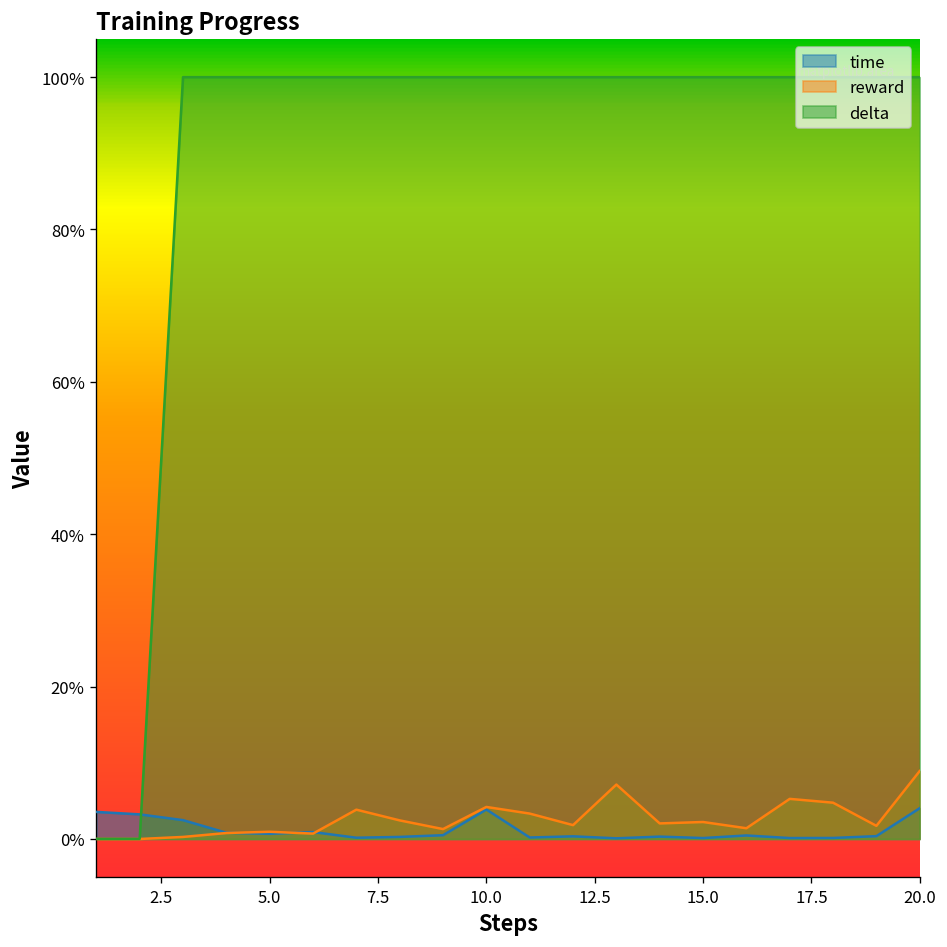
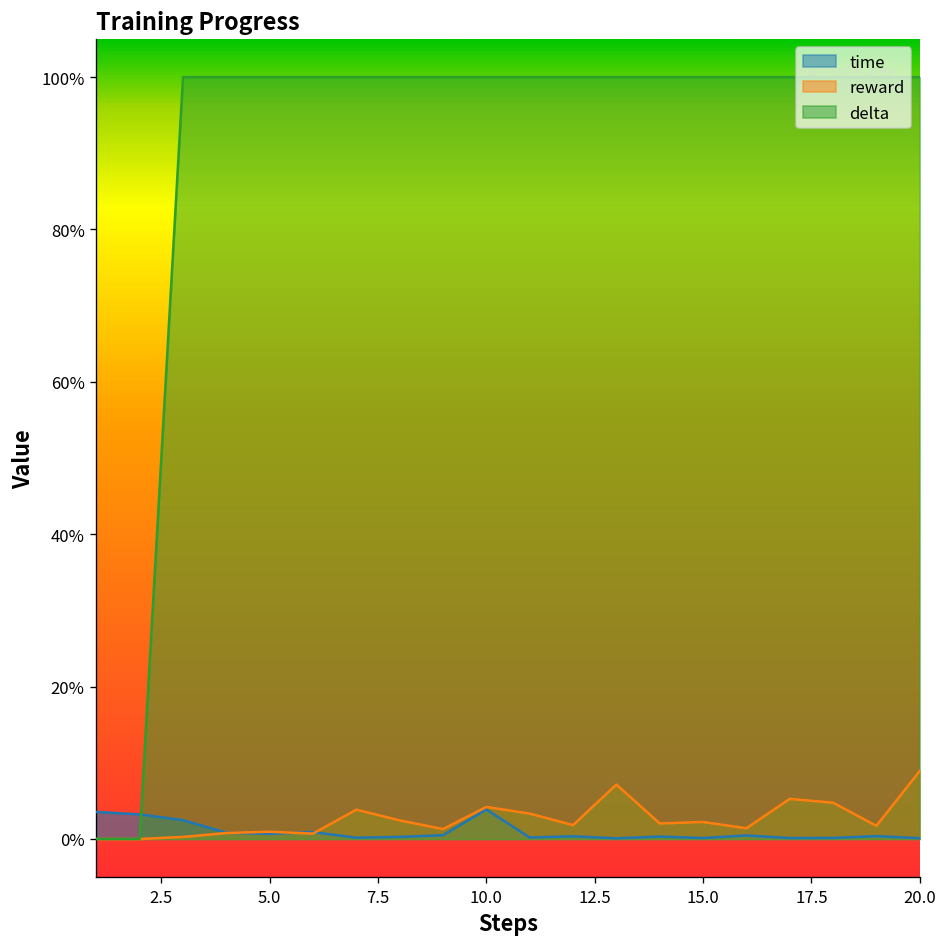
time, 20.0: 4% -> 0%
